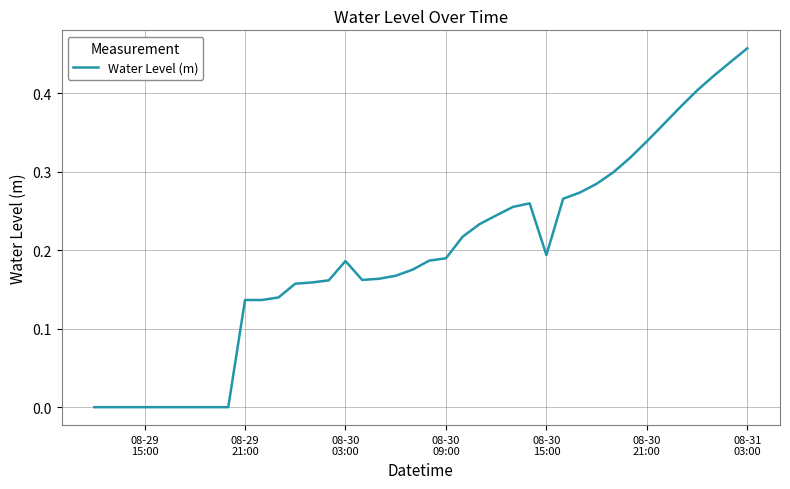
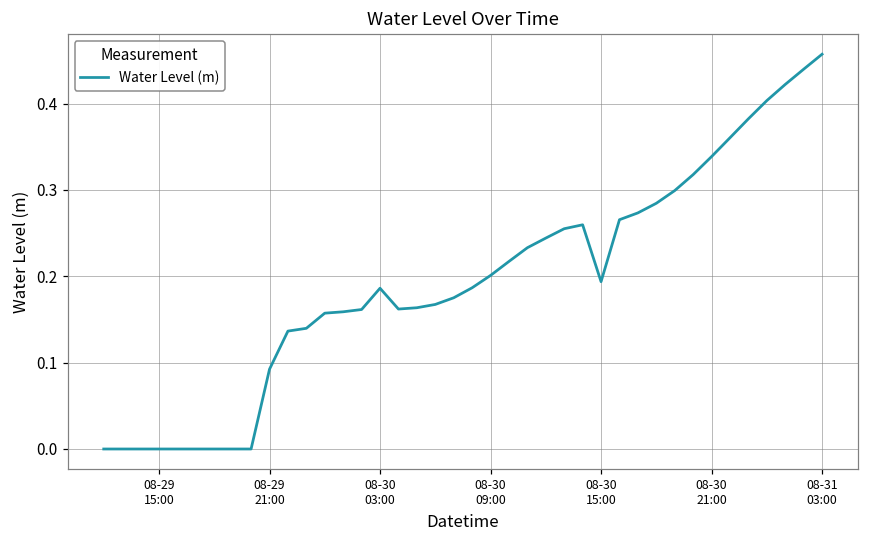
08-29 21:00: 0.14 -> 0.09
08-30 09:00: 0.19 -> 0.20
